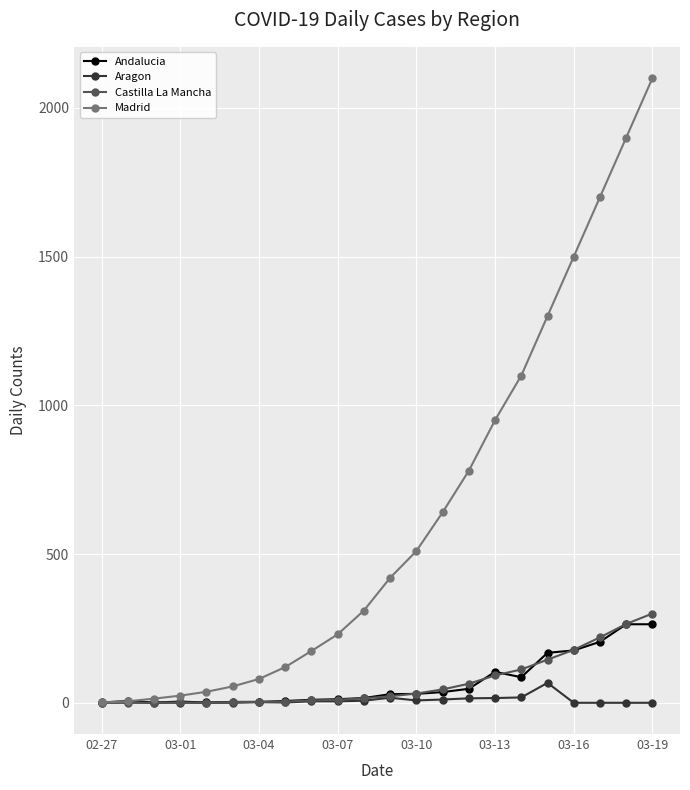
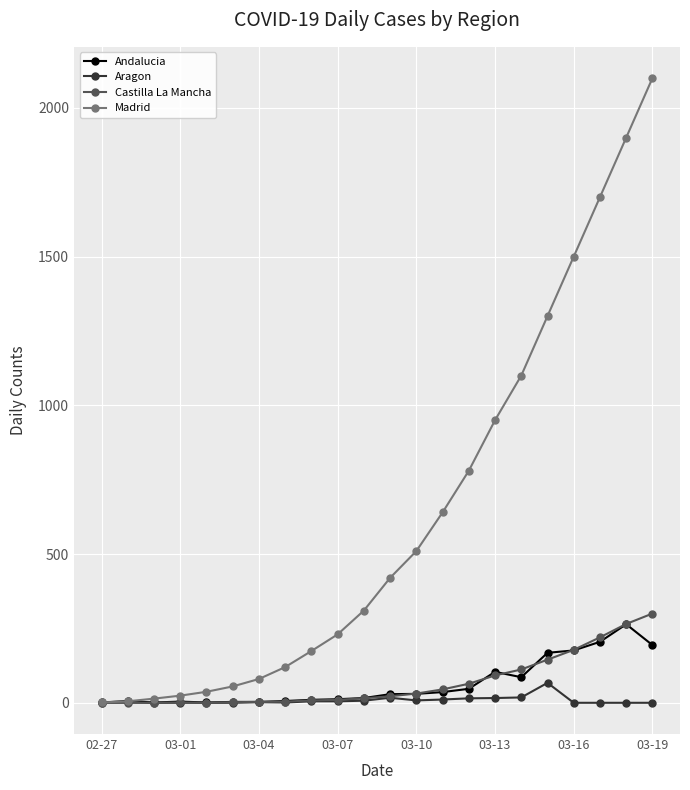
Andalucia, 03-19: 260 -> 190
